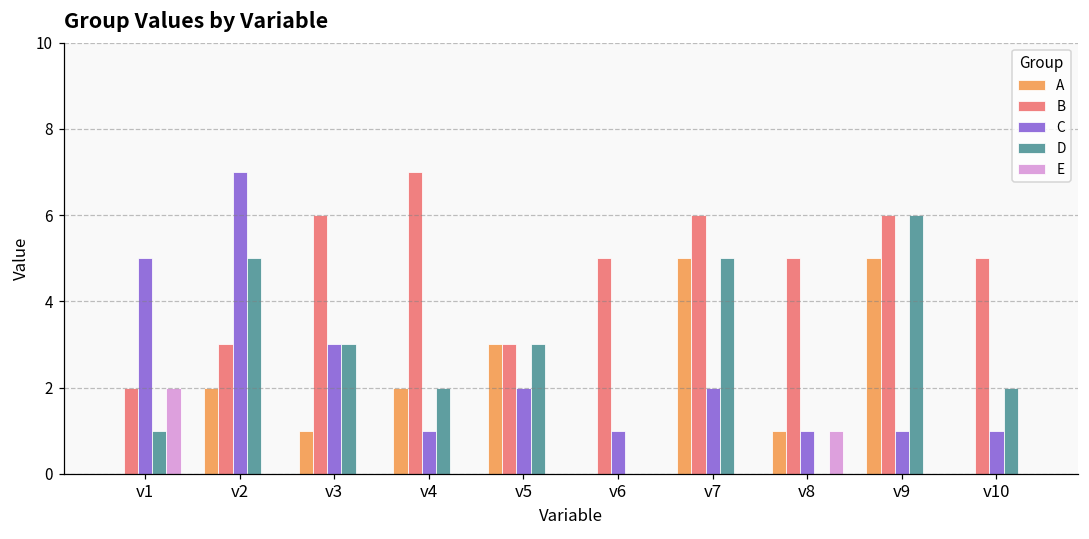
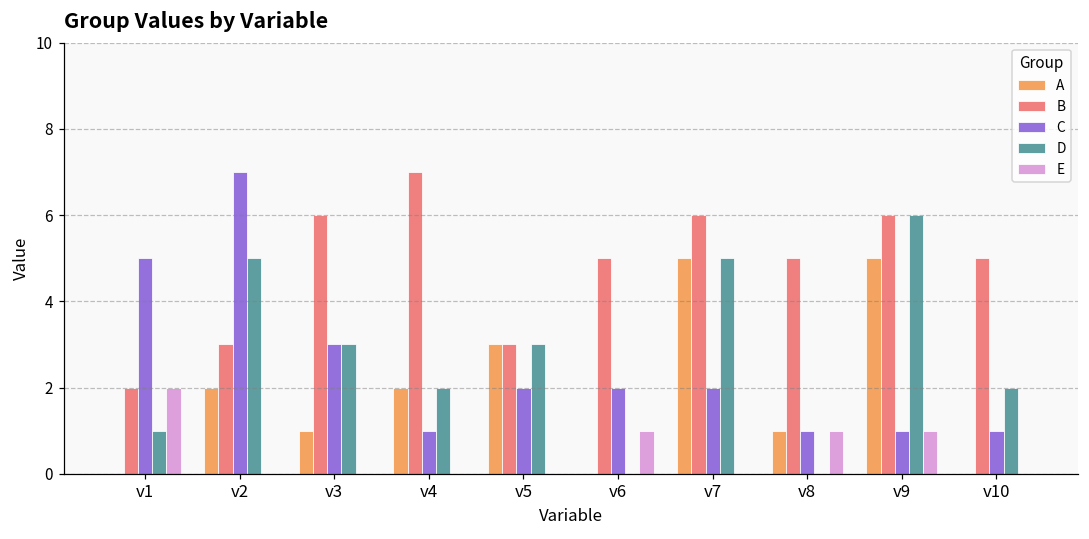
C, v6: 1 -> 2
E, v6: 0 -> 1
E, v9: 0 -> 1
